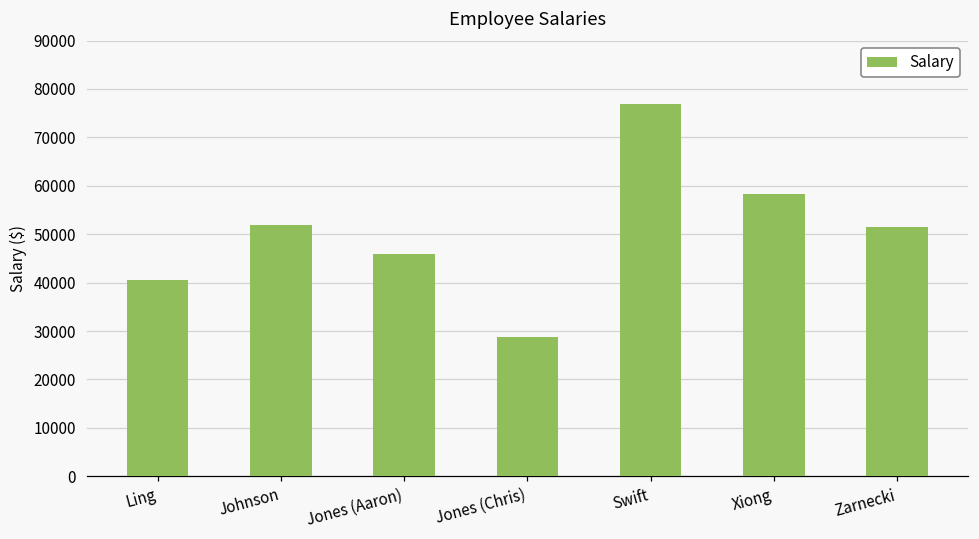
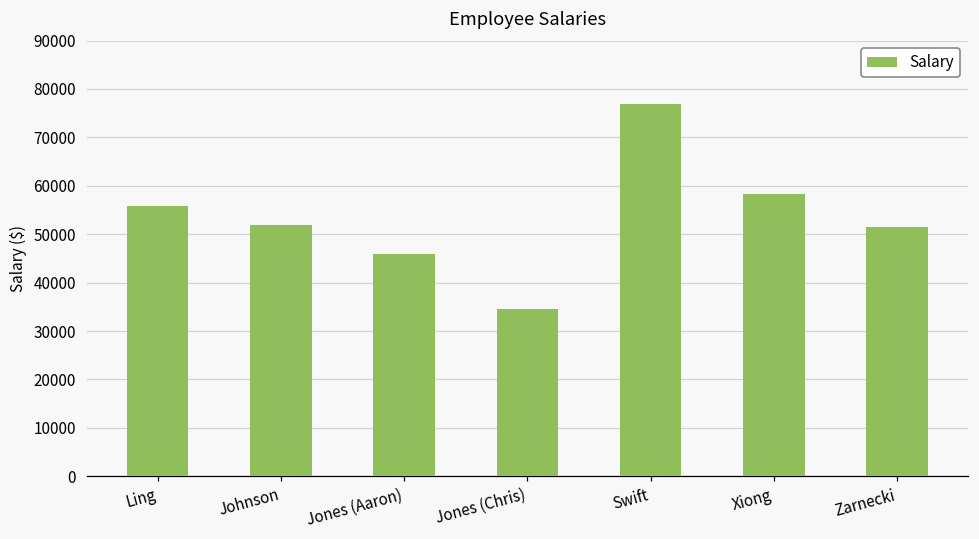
Ling: 40000 -> 56000
Jones (Chris): 29000 -> 35000
